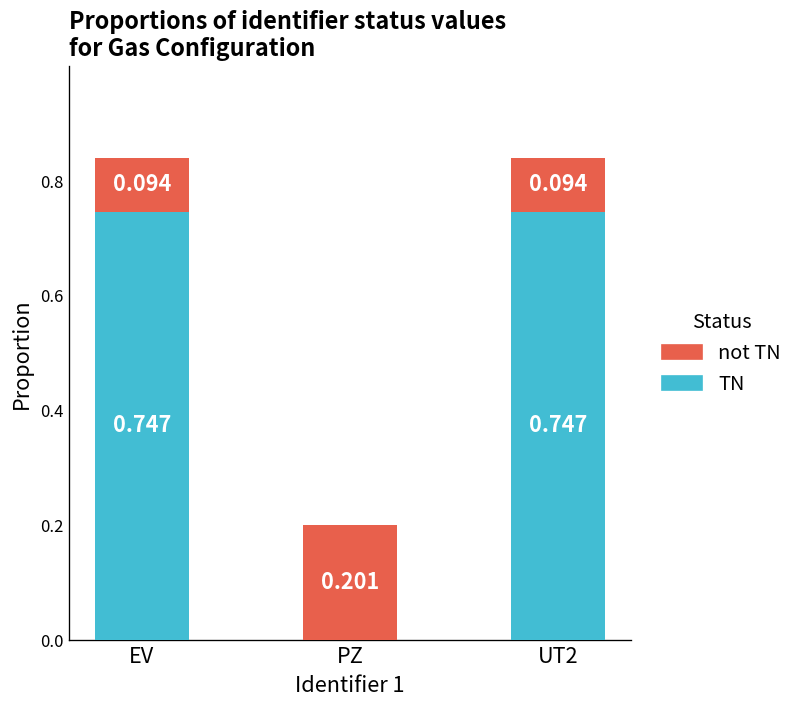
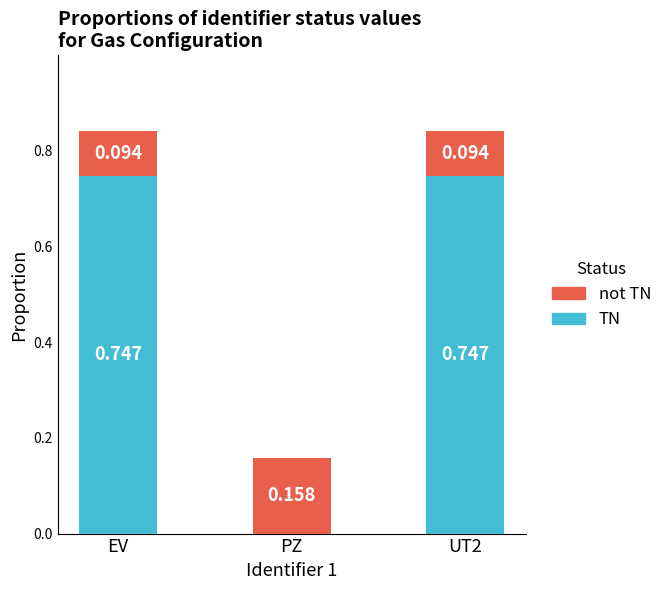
not TN, PZ: 0.201 -> 0.158
